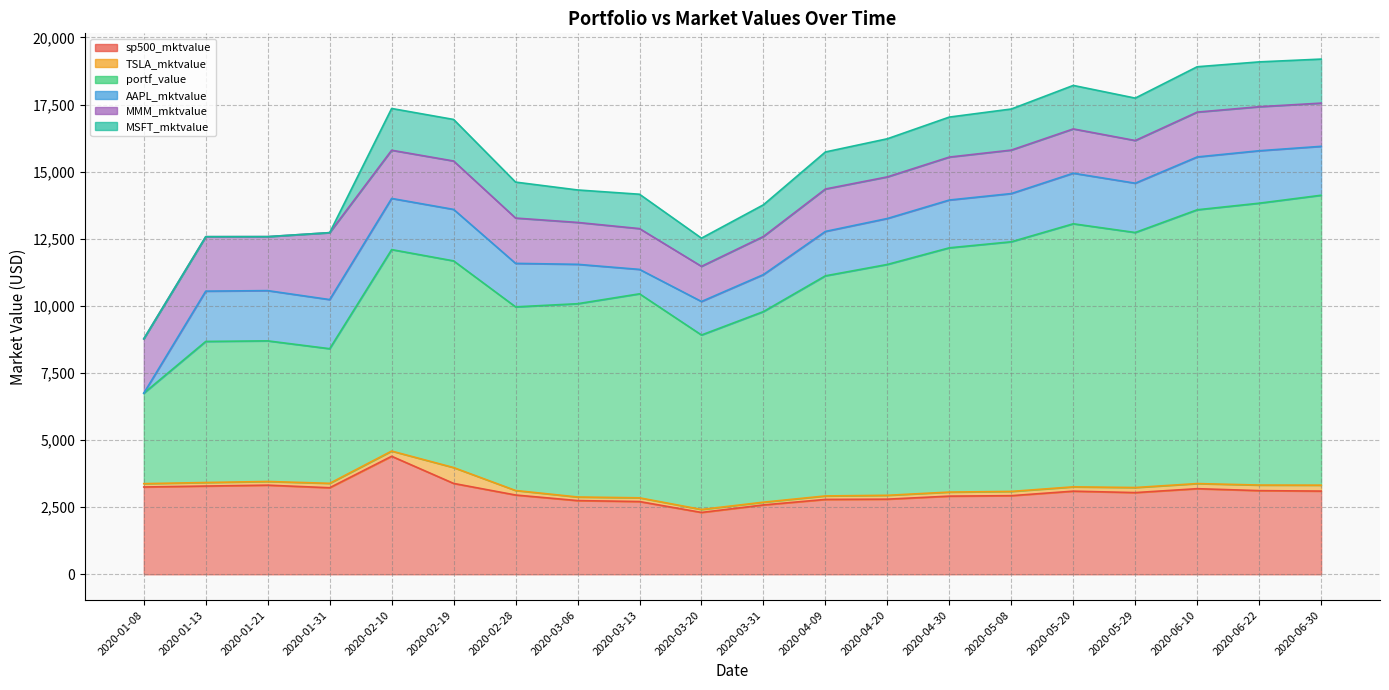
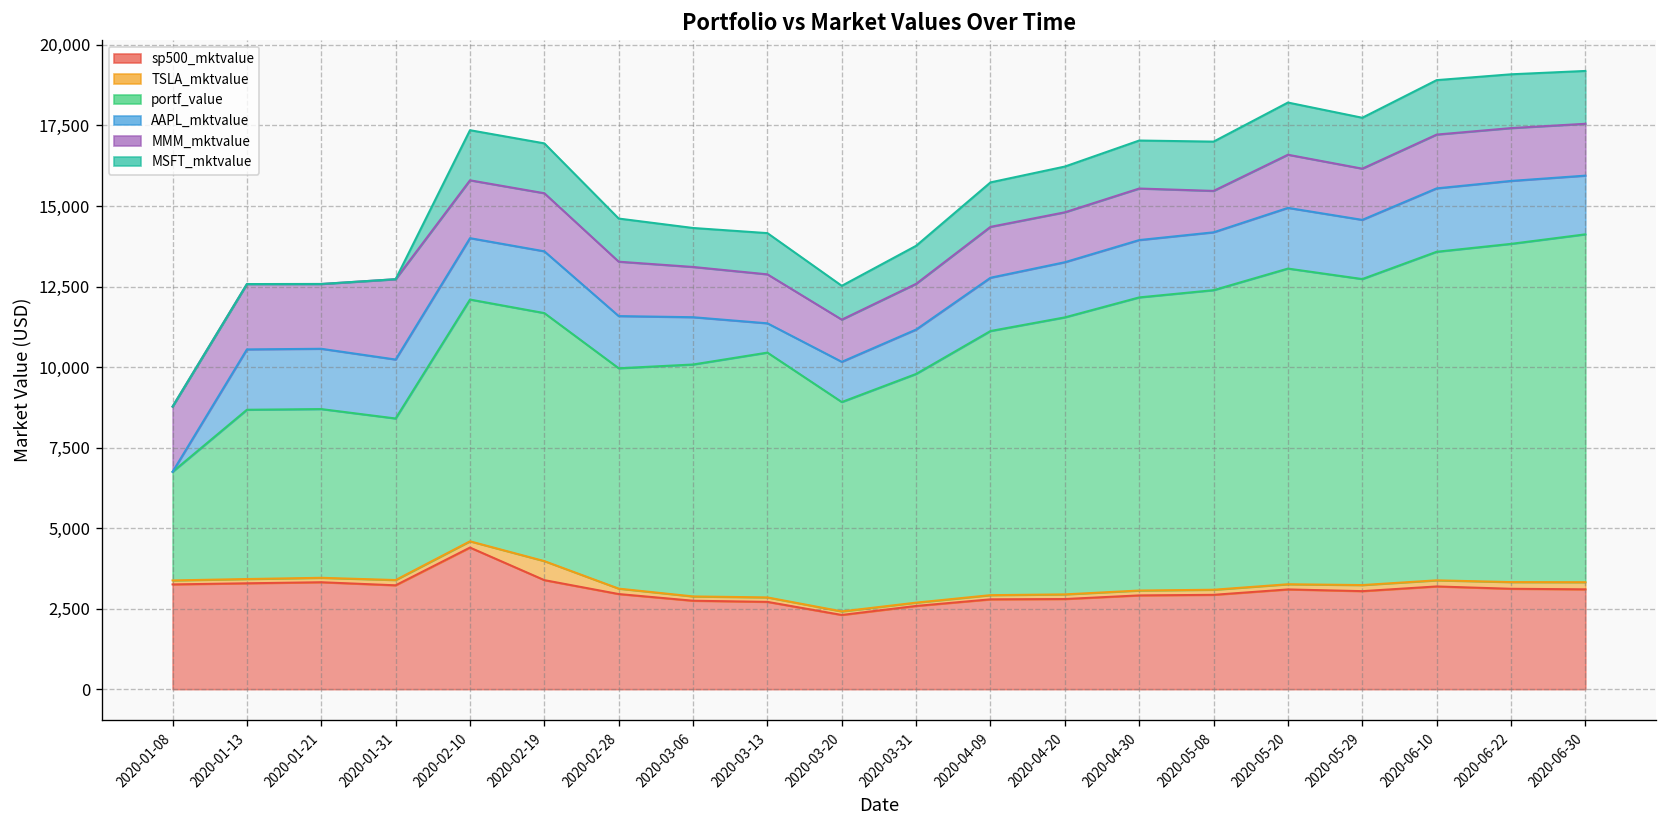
MMM_mktvalue, 2020-05-08: 1,600 -> 1,300
